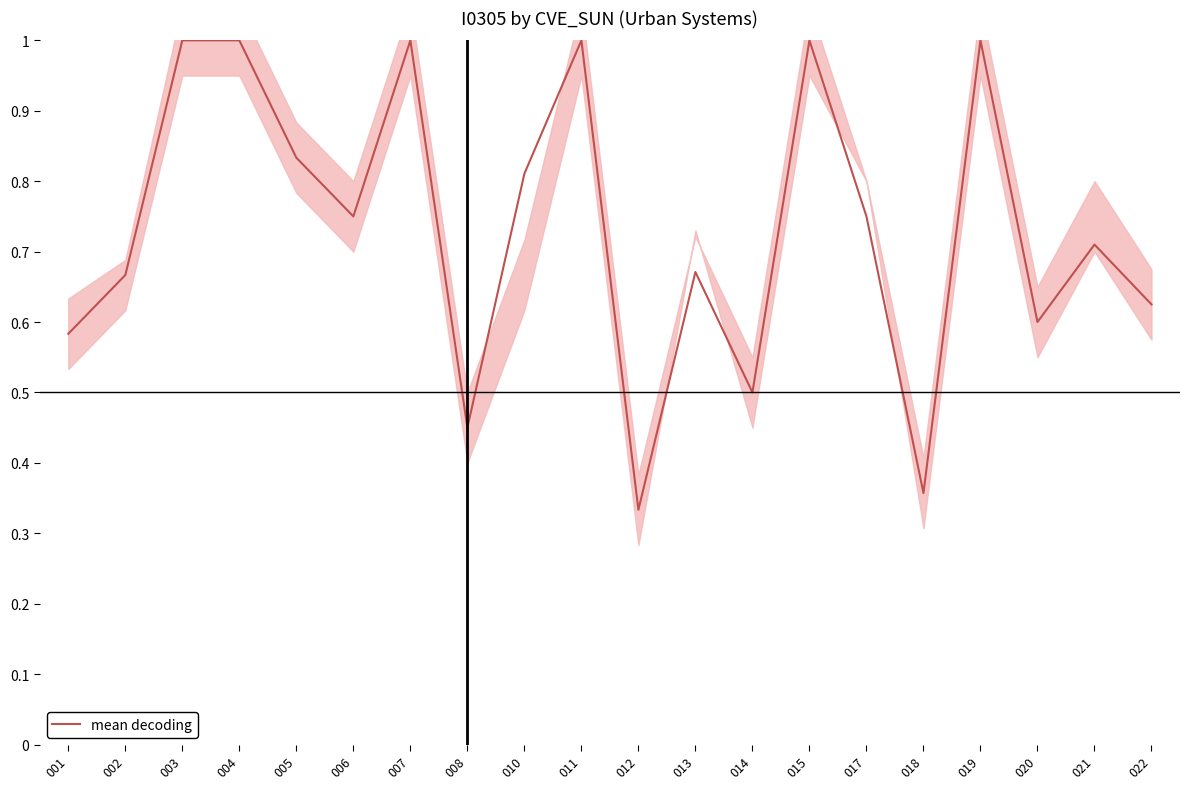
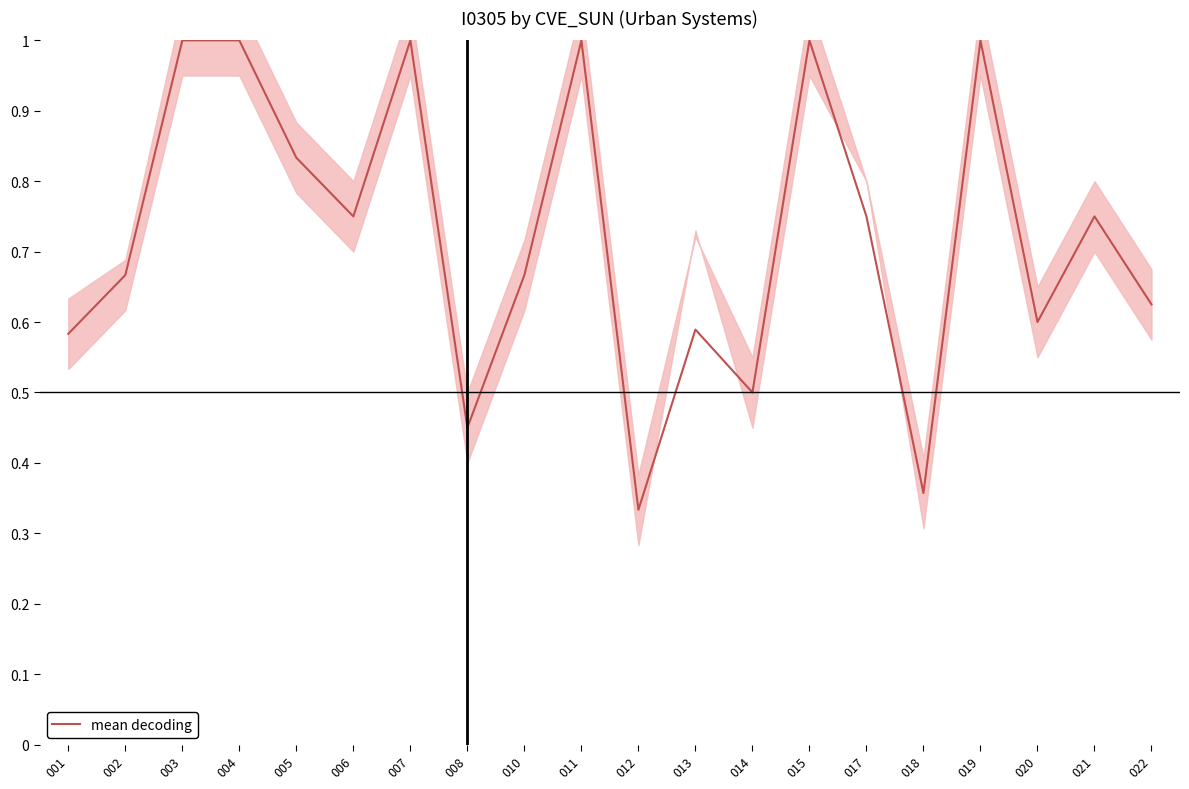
mean decoding, 010: 0.81 -> 0.67
mean decoding, 013: 0.67 -> 0.59
mean decoding, 021: 0.71 -> 0.75
